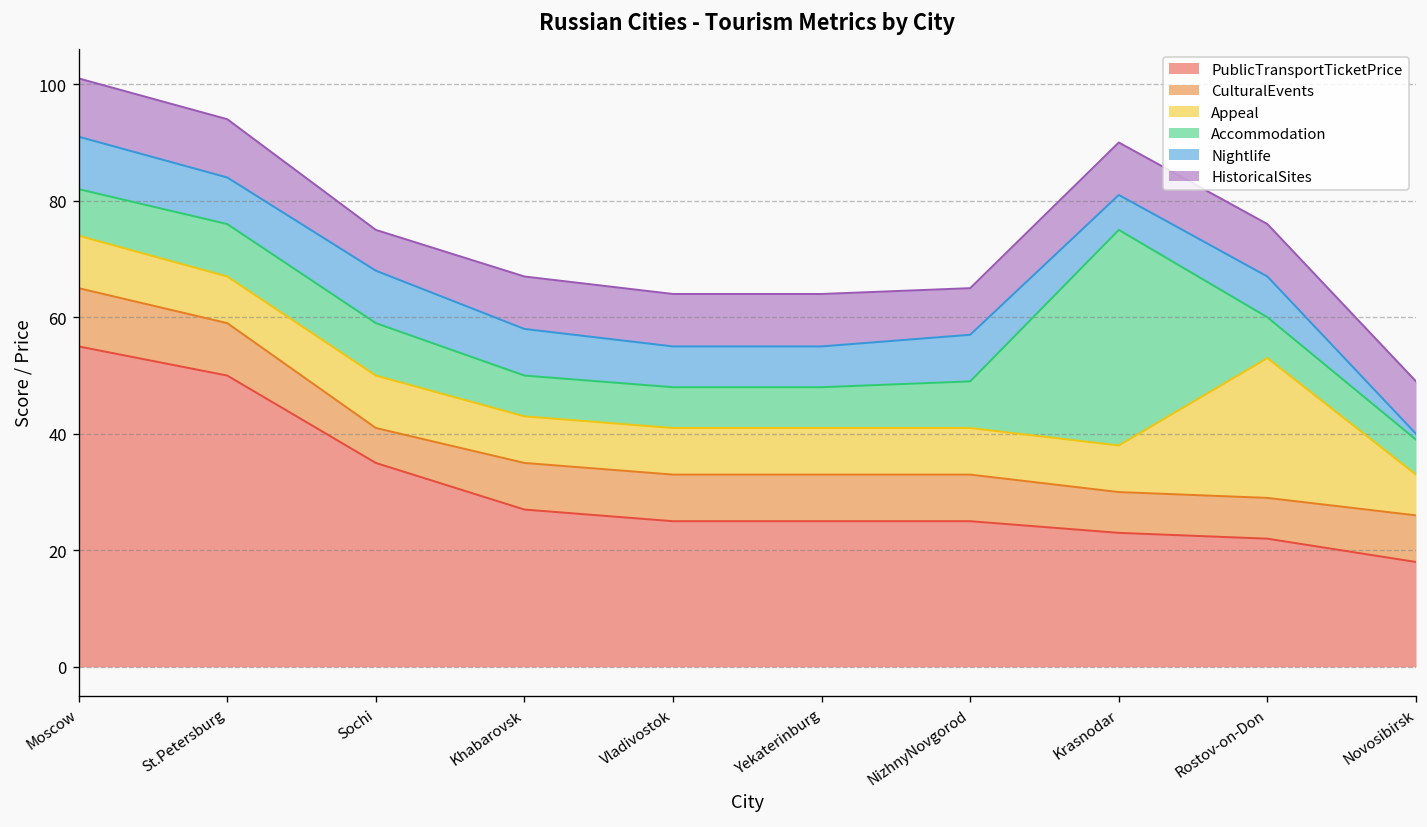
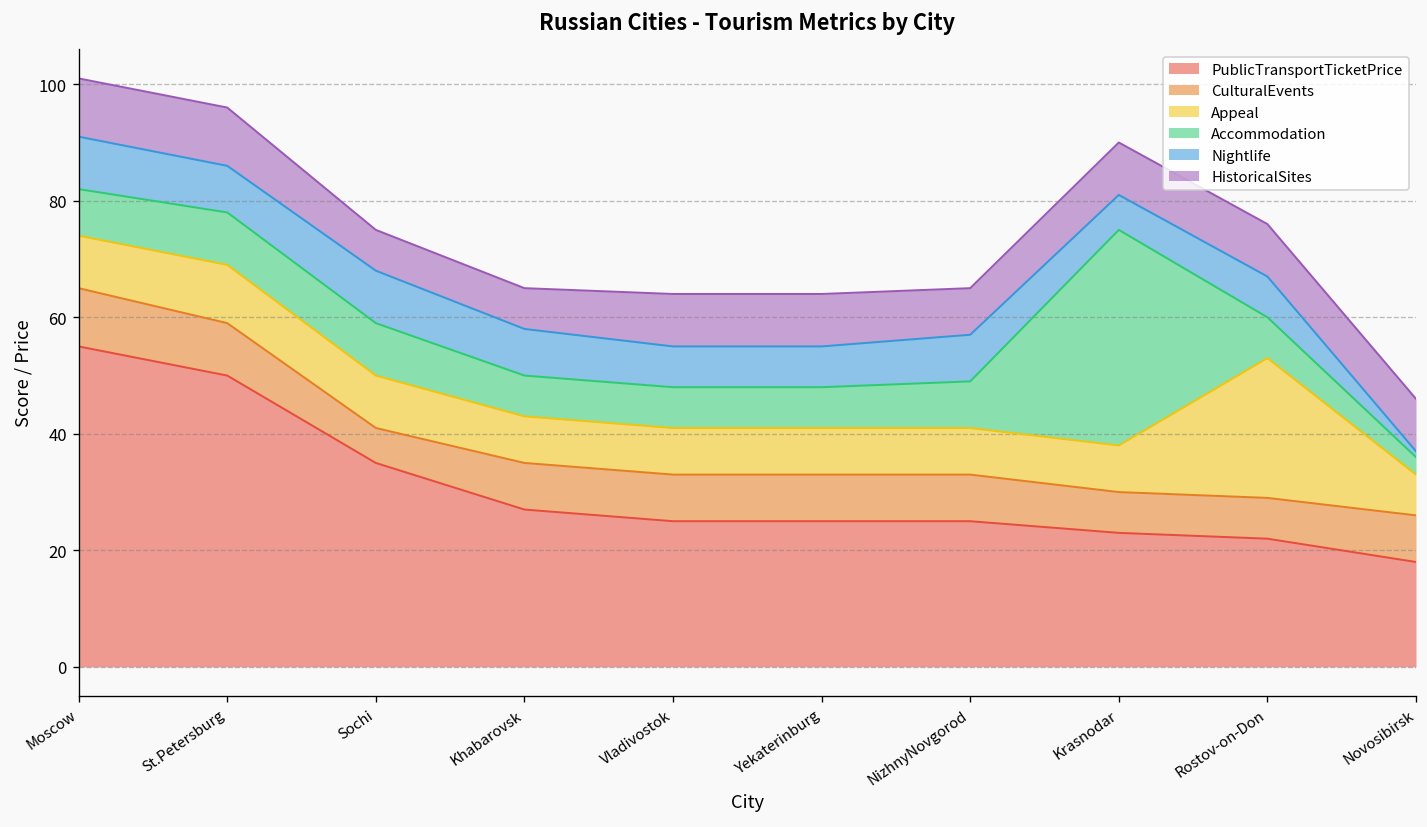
Appeal, St.Petersburg: 8 -> 10
HistoricalSites, Khabarovsk: 9 -> 7
Accommodation, Novosibirsk: 6 -> 3
